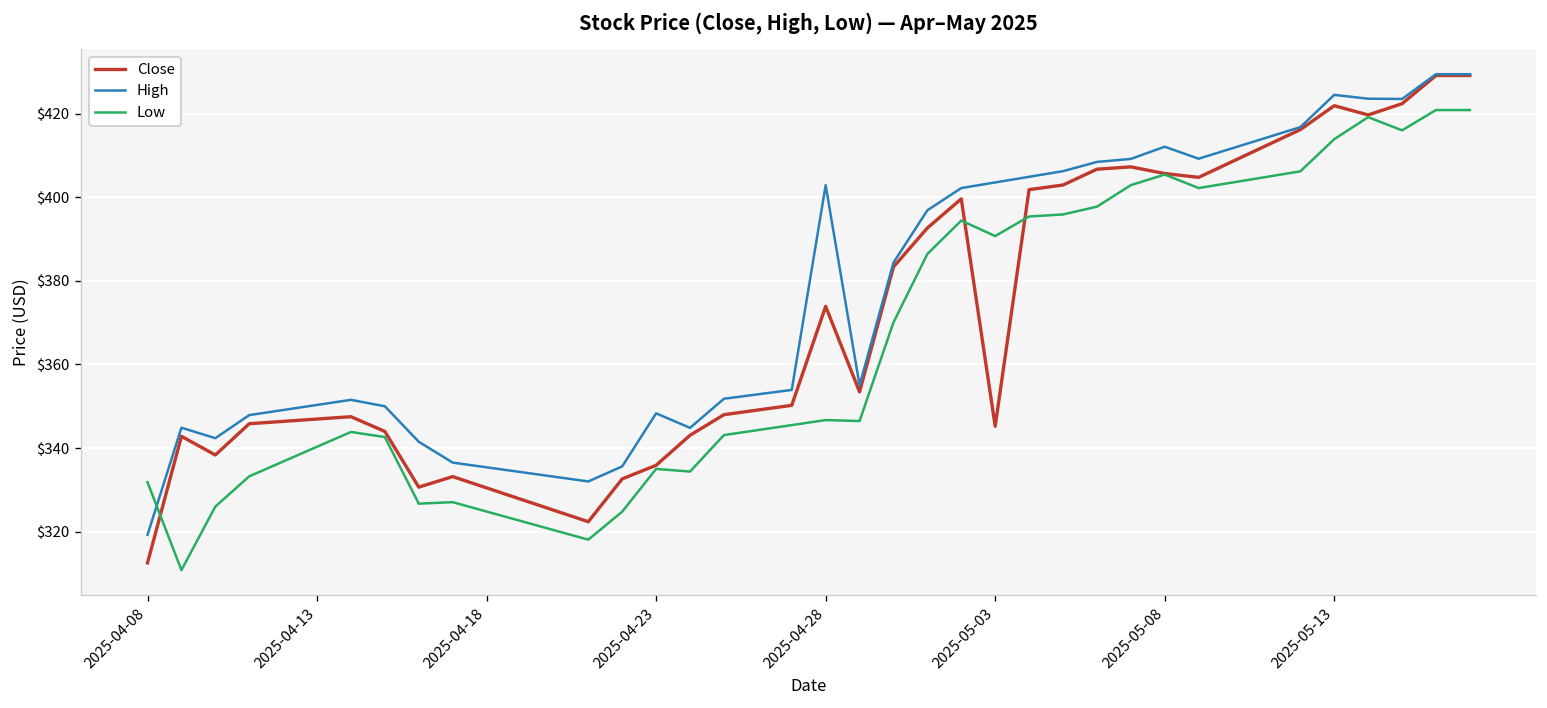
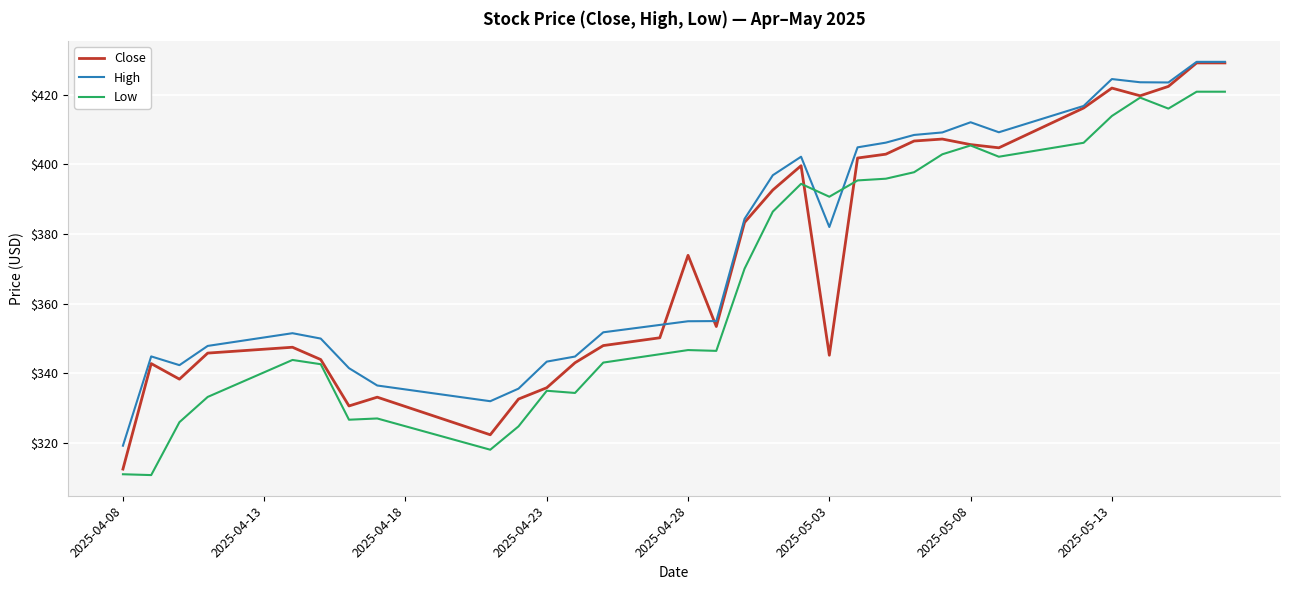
Low, 2025-04-08: $332 -> $311
High, 2025-04-23: $348 -> $343
High, 2025-04-28: $403 -> $355
High, 2025-05-03: $404 -> $382
